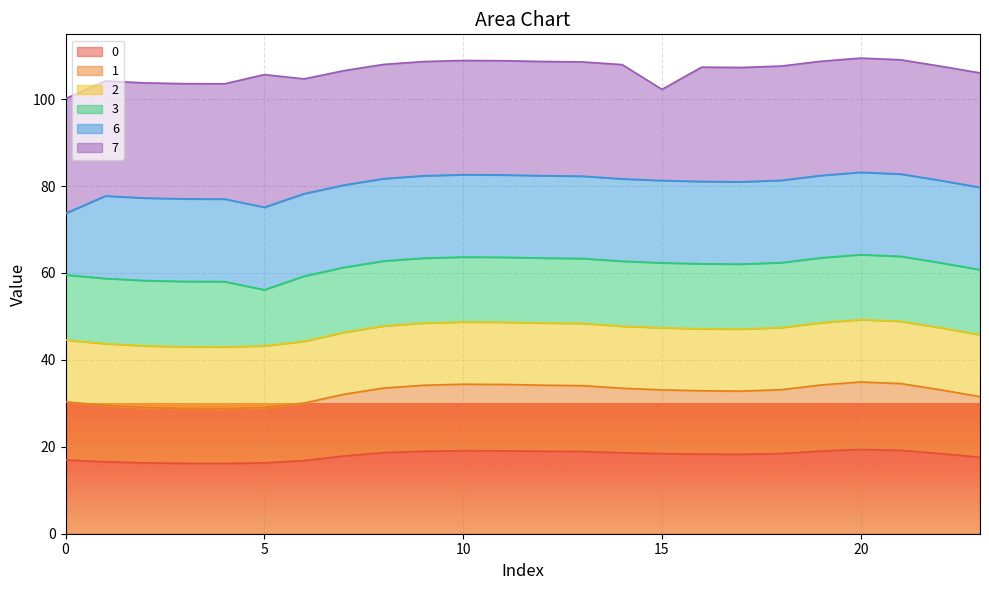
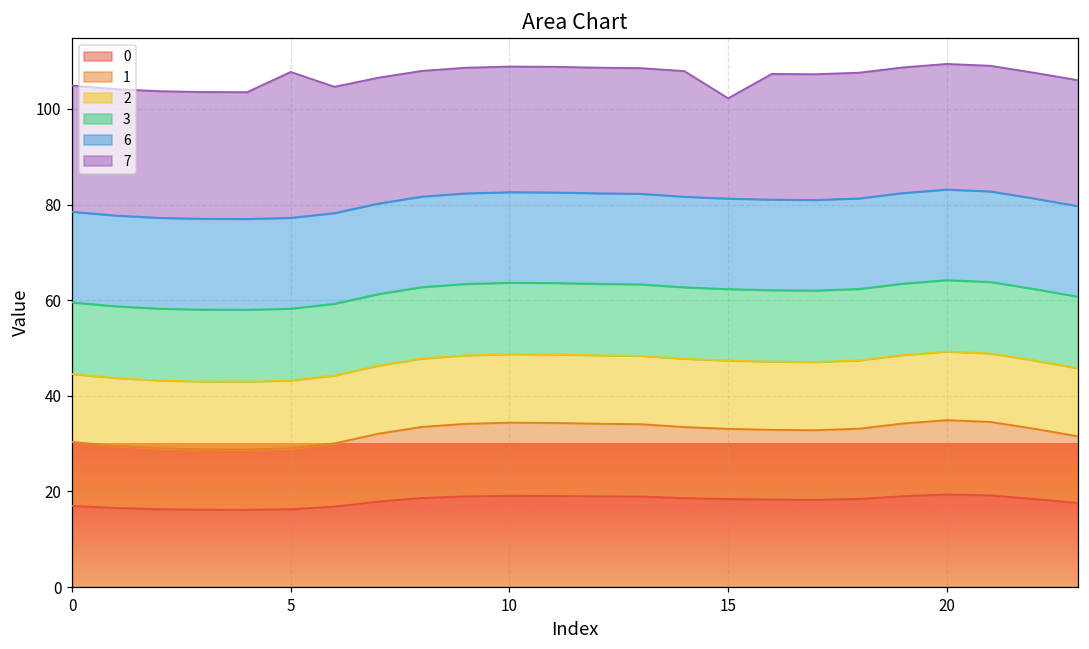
6, 0: 14 -> 19
3, 5: 13 -> 15
